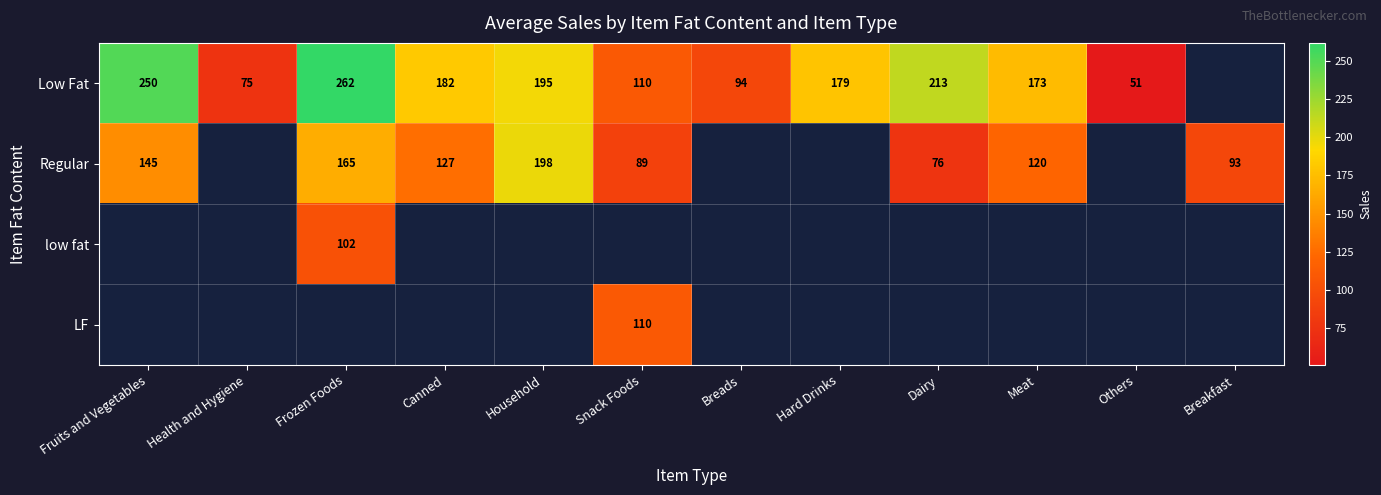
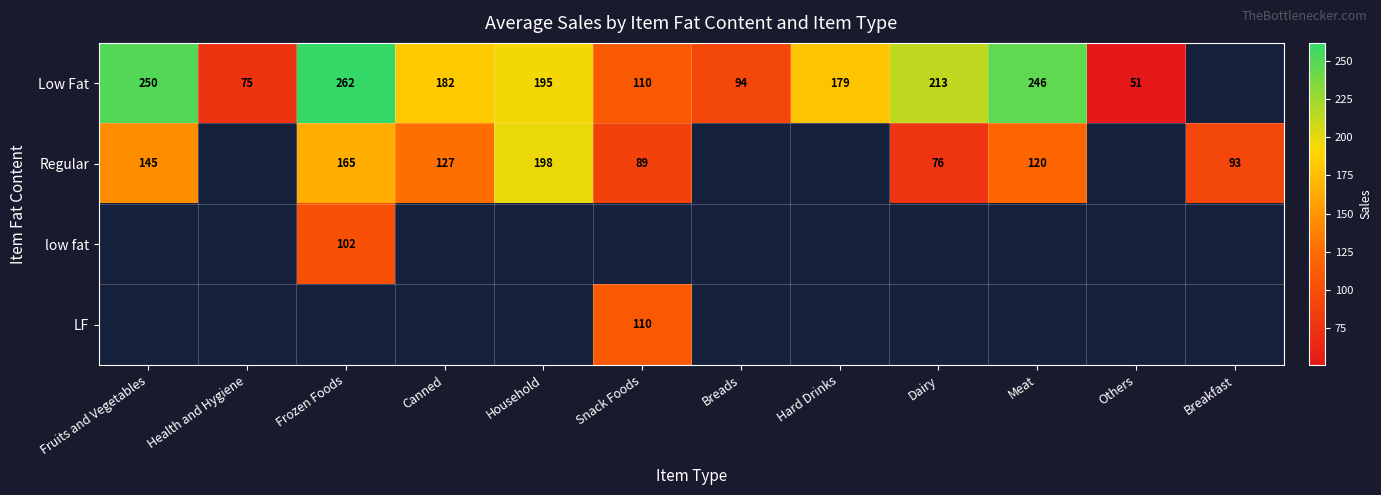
Low Fat, Meat: 173 -> 246
